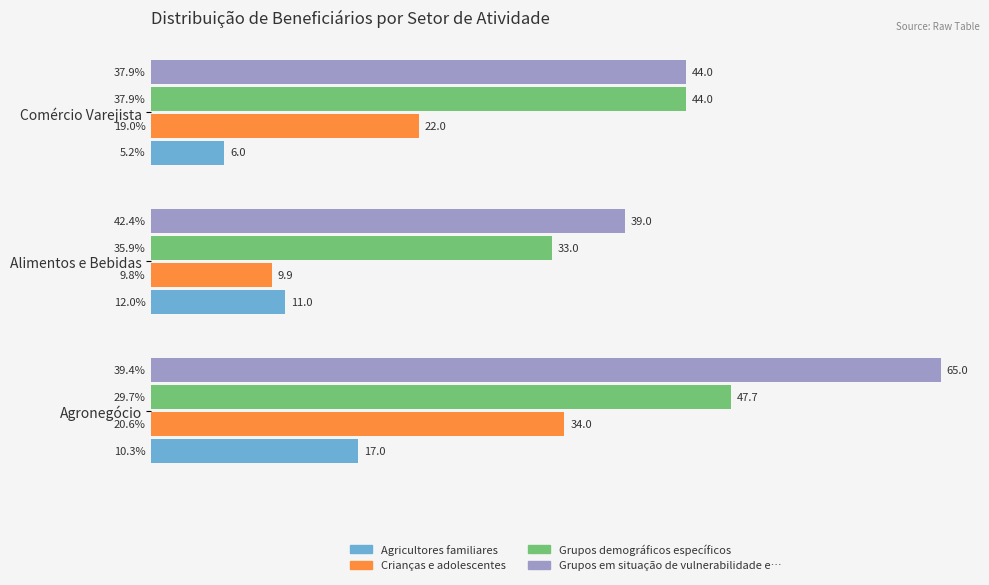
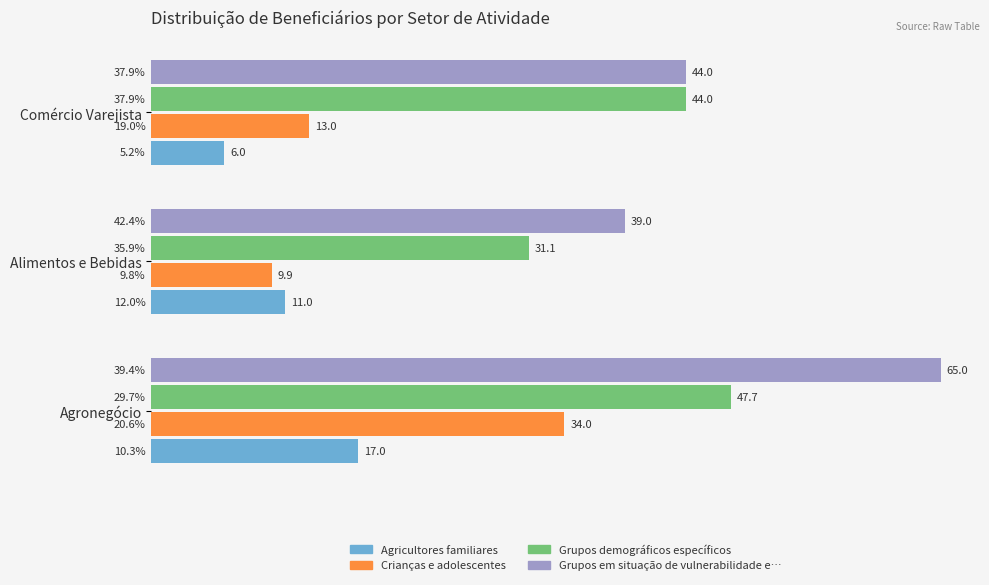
Crianças e adolescentes, Comércio Varejista: 22.0 -> 13.0
Grupos demográficos específicos, Alimentos e Bebidas: 33.0 -> 31.1
